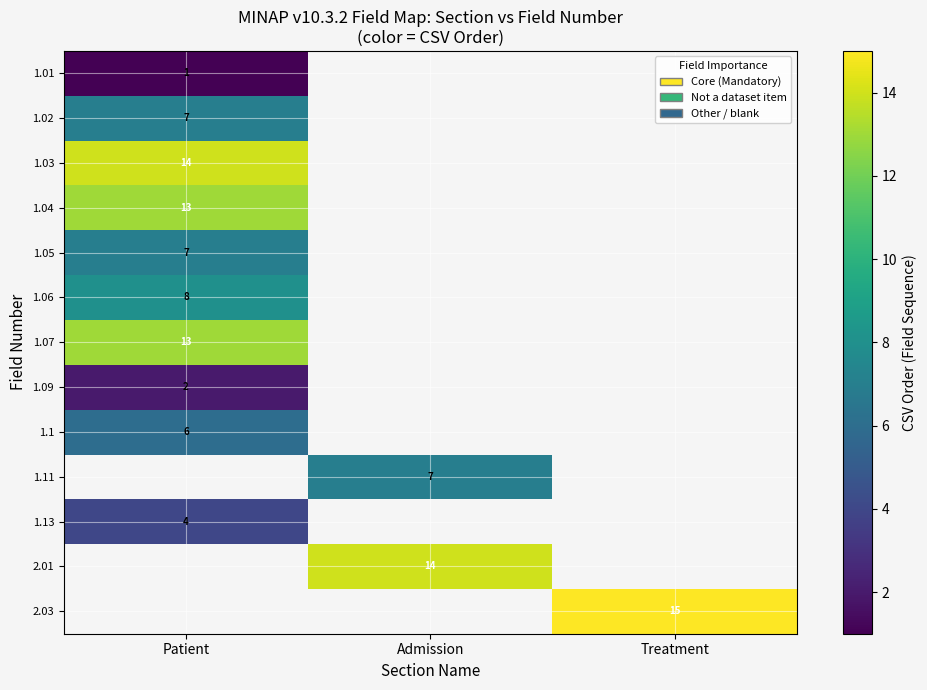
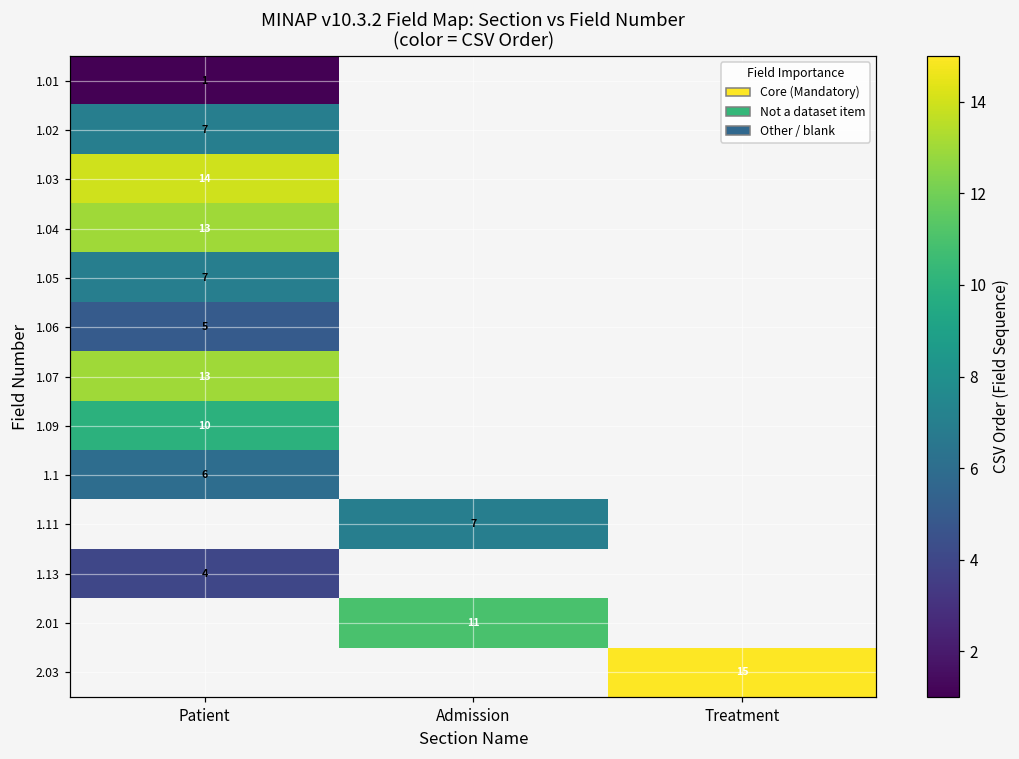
1.06, Patient: 8 -> 5
1.09, Patient: 2 -> 10
2.01, Admission: 14 -> 11
